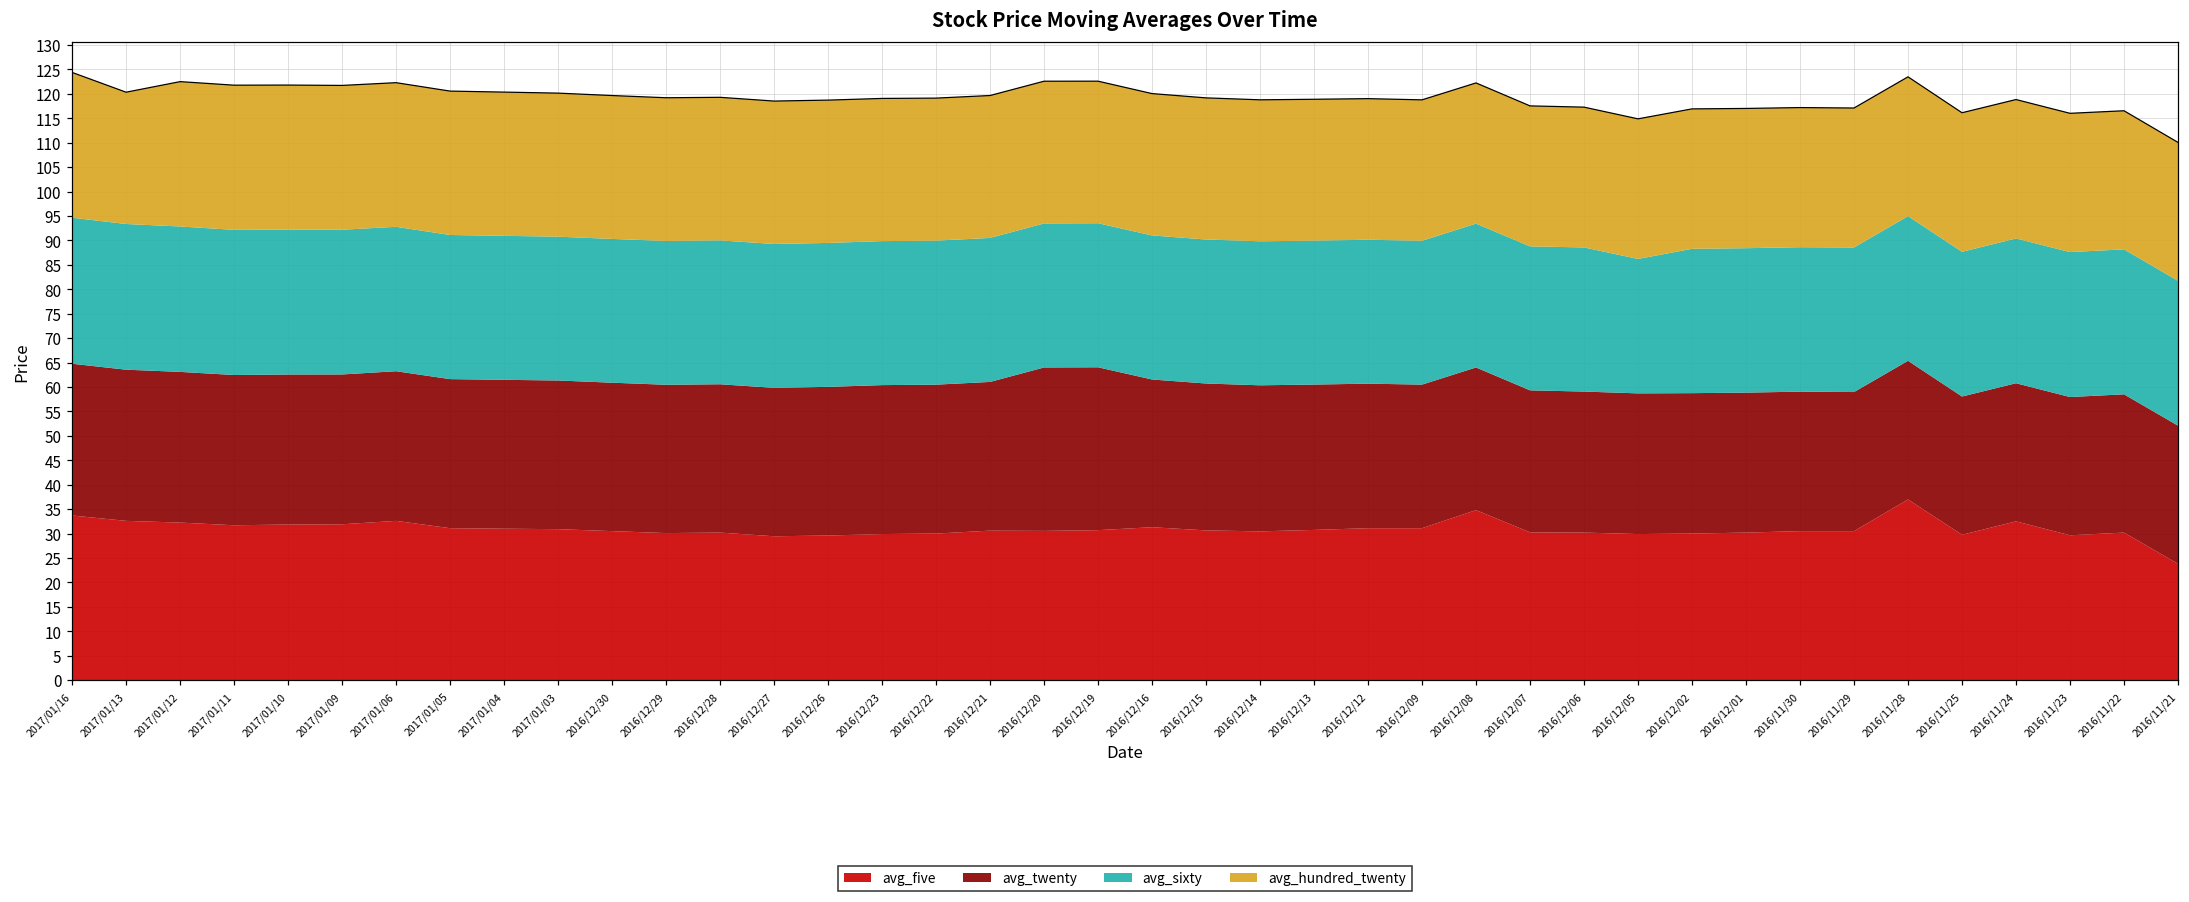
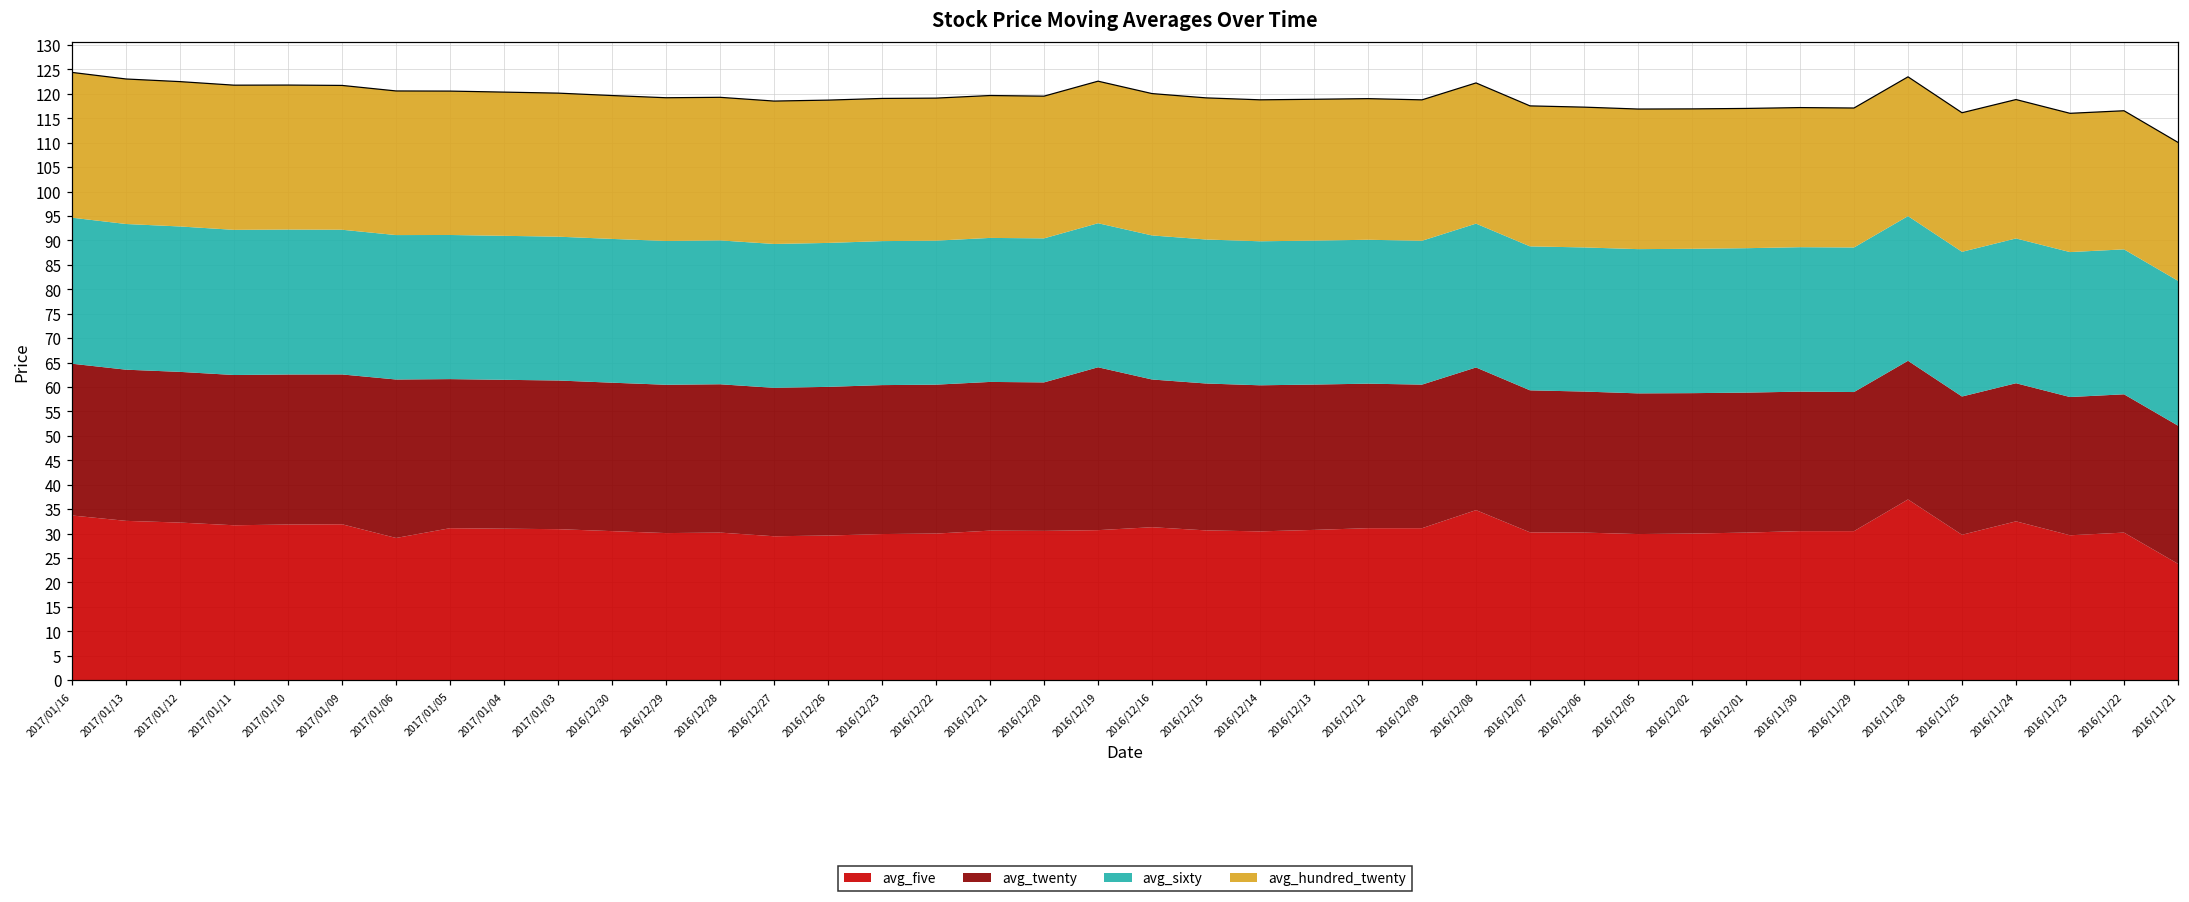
avg_hundred_twenty, 2017/01/13: 27 -> 30
avg_five, 2017/01/06: 33 -> 29
avg_twenty, 2017/01/06: 31 -> 32
avg_twenty, 2016/12/20: 33 -> 30
avg_sixty, 2016/12/05: 28 -> 30
